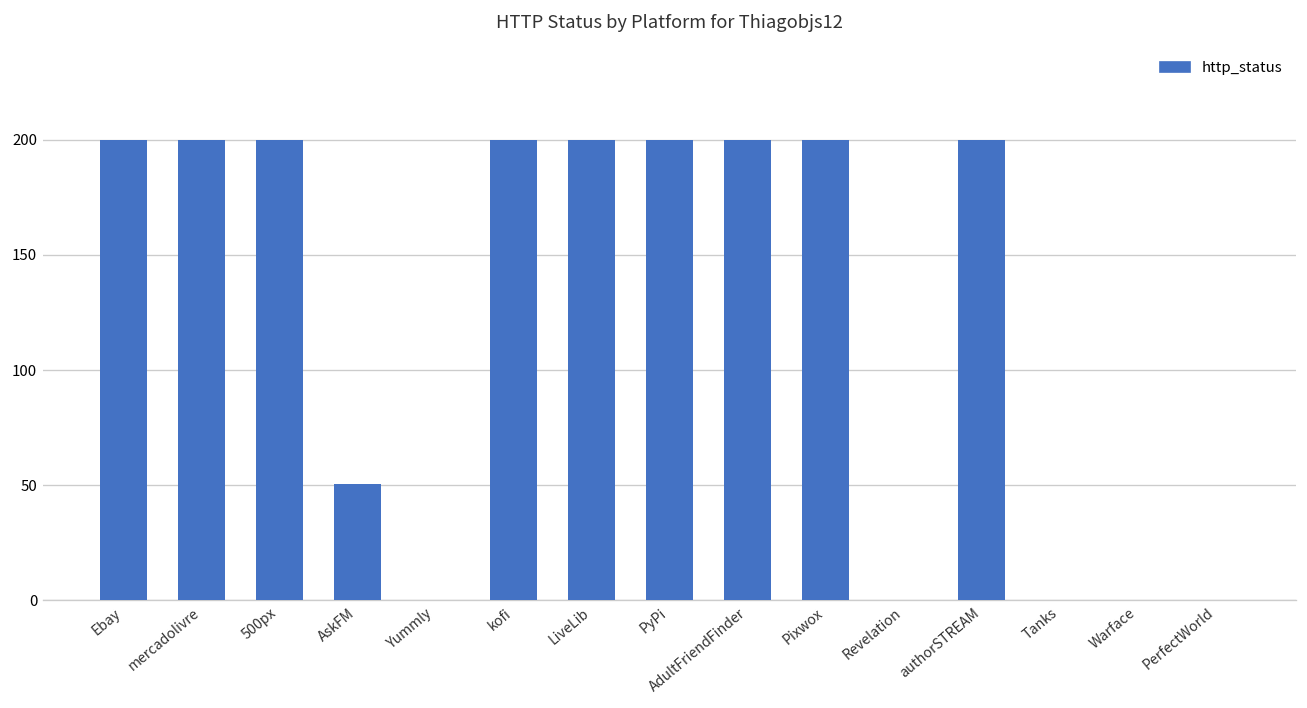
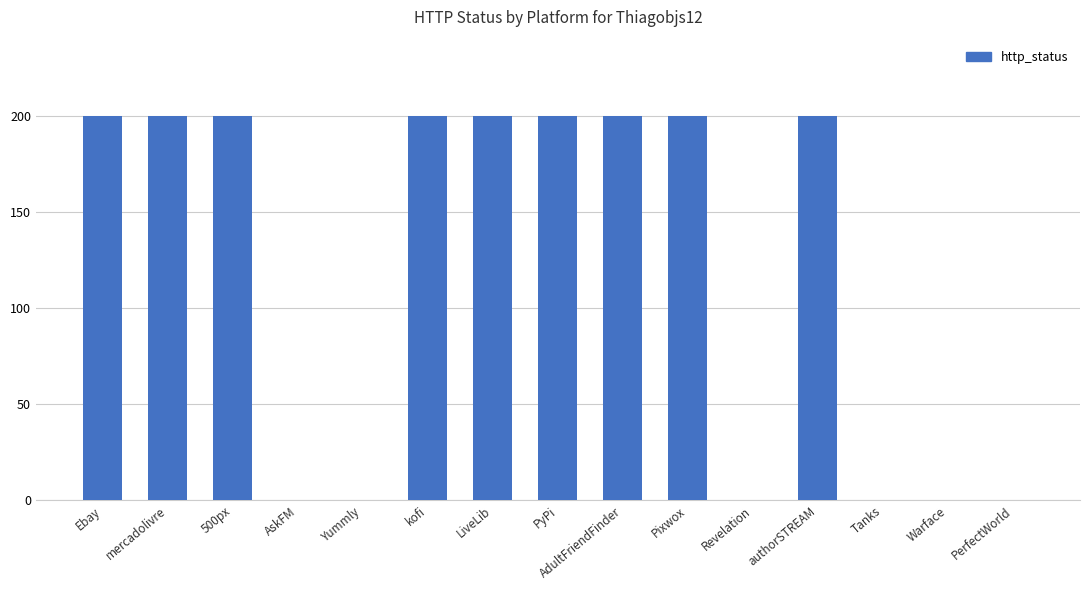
AskFM: 51 -> 0
